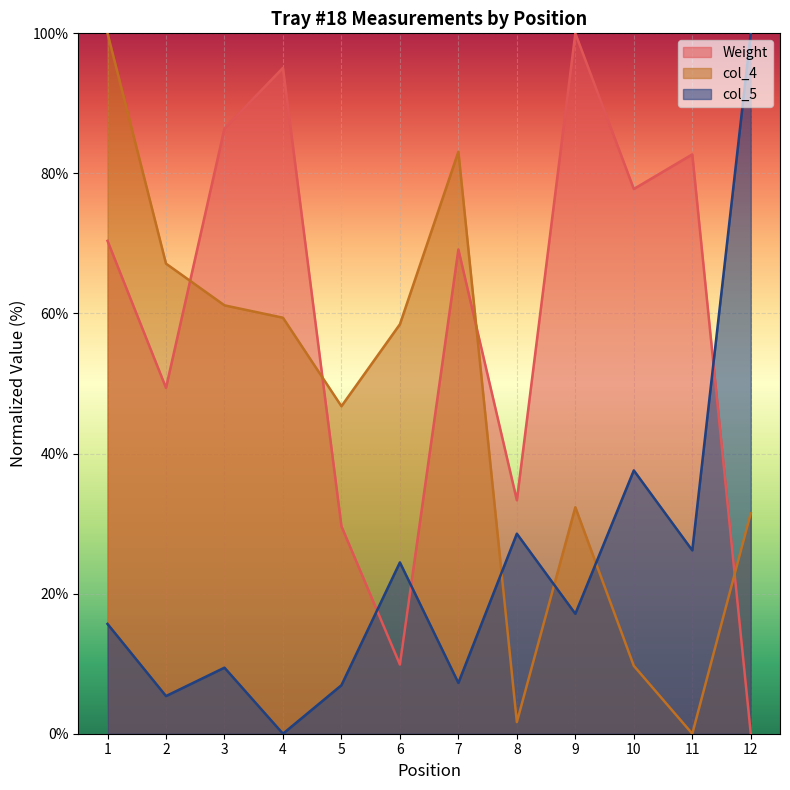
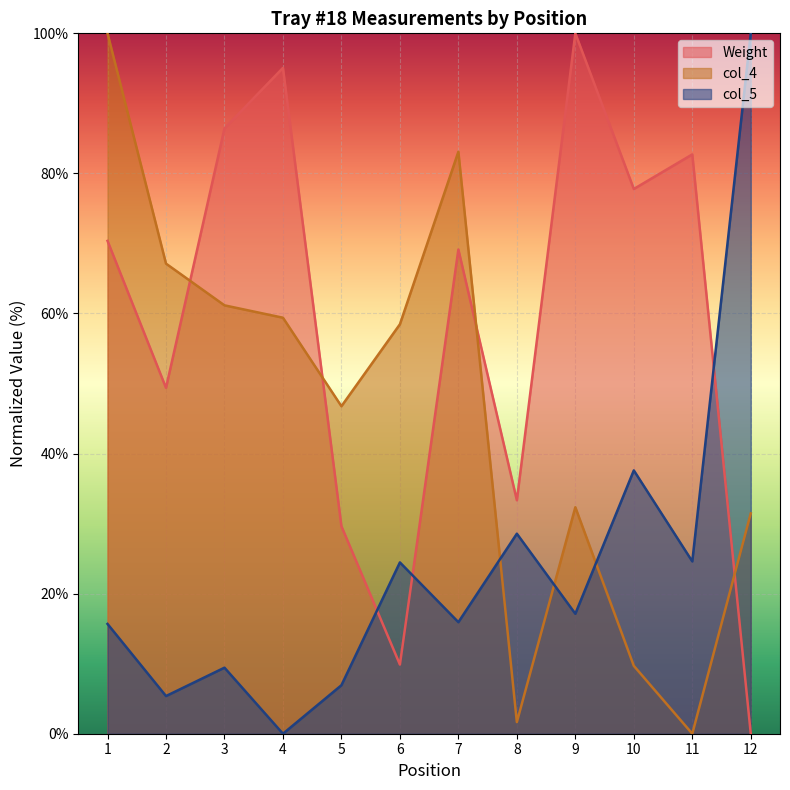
col_5, 7: 7% -> 16%
col_5, 11: 26% -> 25%
